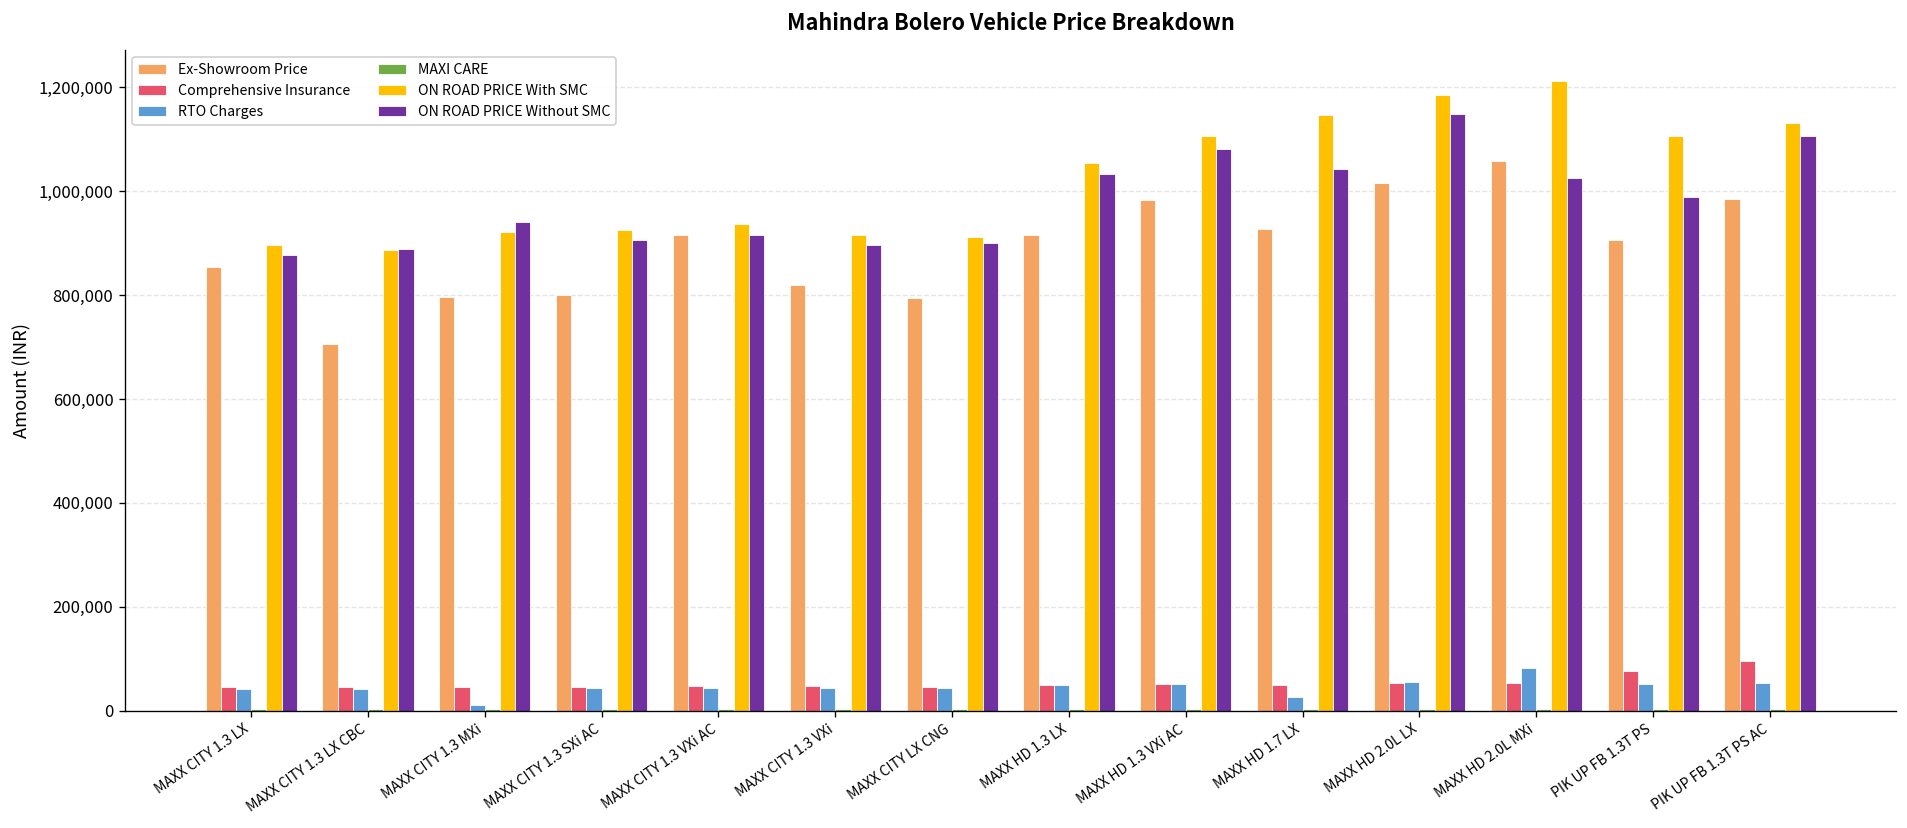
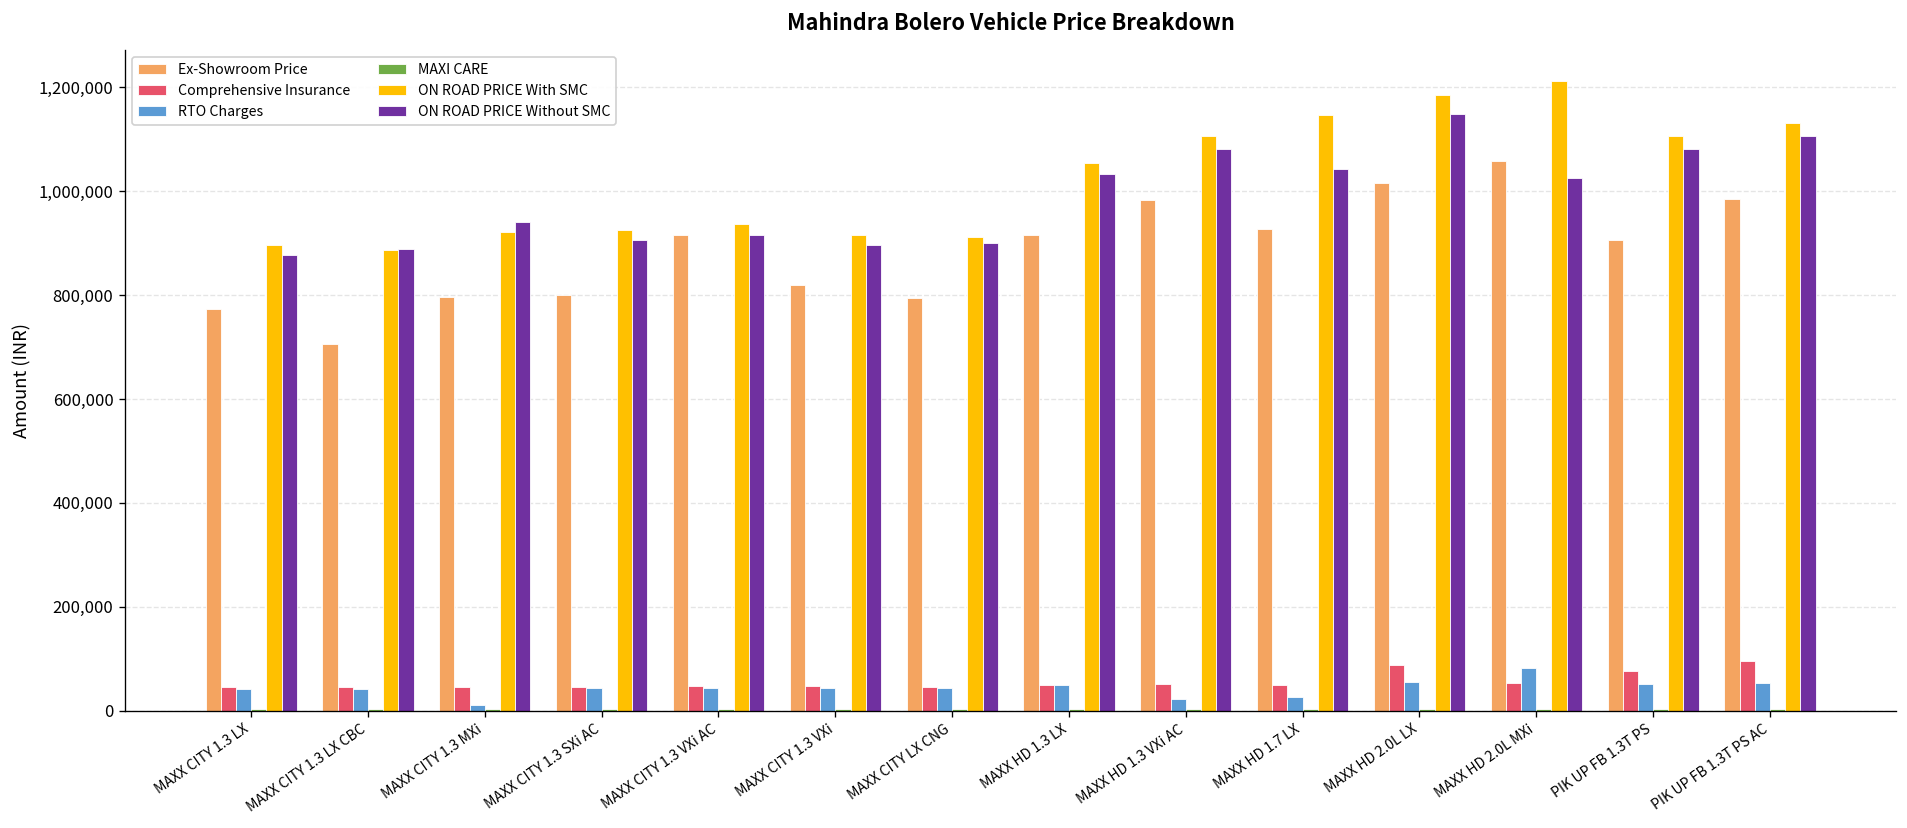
Ex-Showroom Price, MAXX CITY 1.3 LX: 850,000 -> 770,000
RTO Charges, MAXX HD 1.3 VXi AC: 50,000 -> 20,000
Comprehensive Insurance, MAXX HD 2.0L LX: 50,000 -> 90,000
ON ROAD PRICE Without SMC, PIK UP FB 1.3T PS: 990,000 -> 1,080,000
